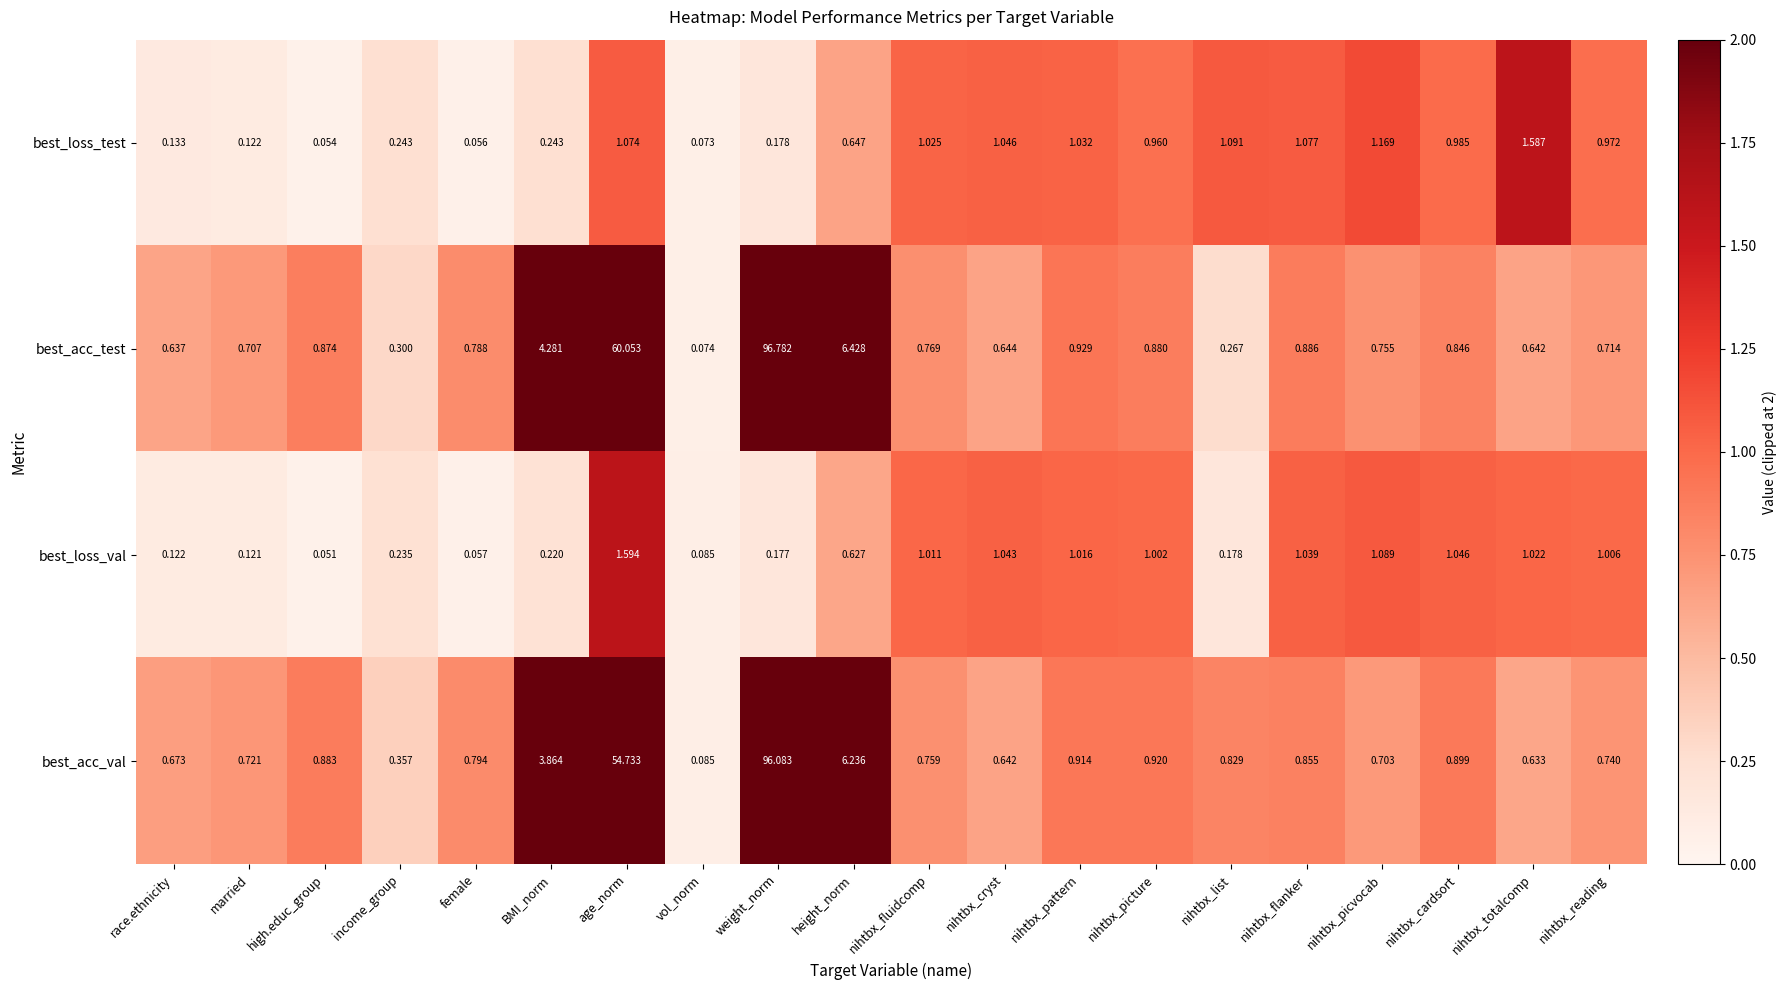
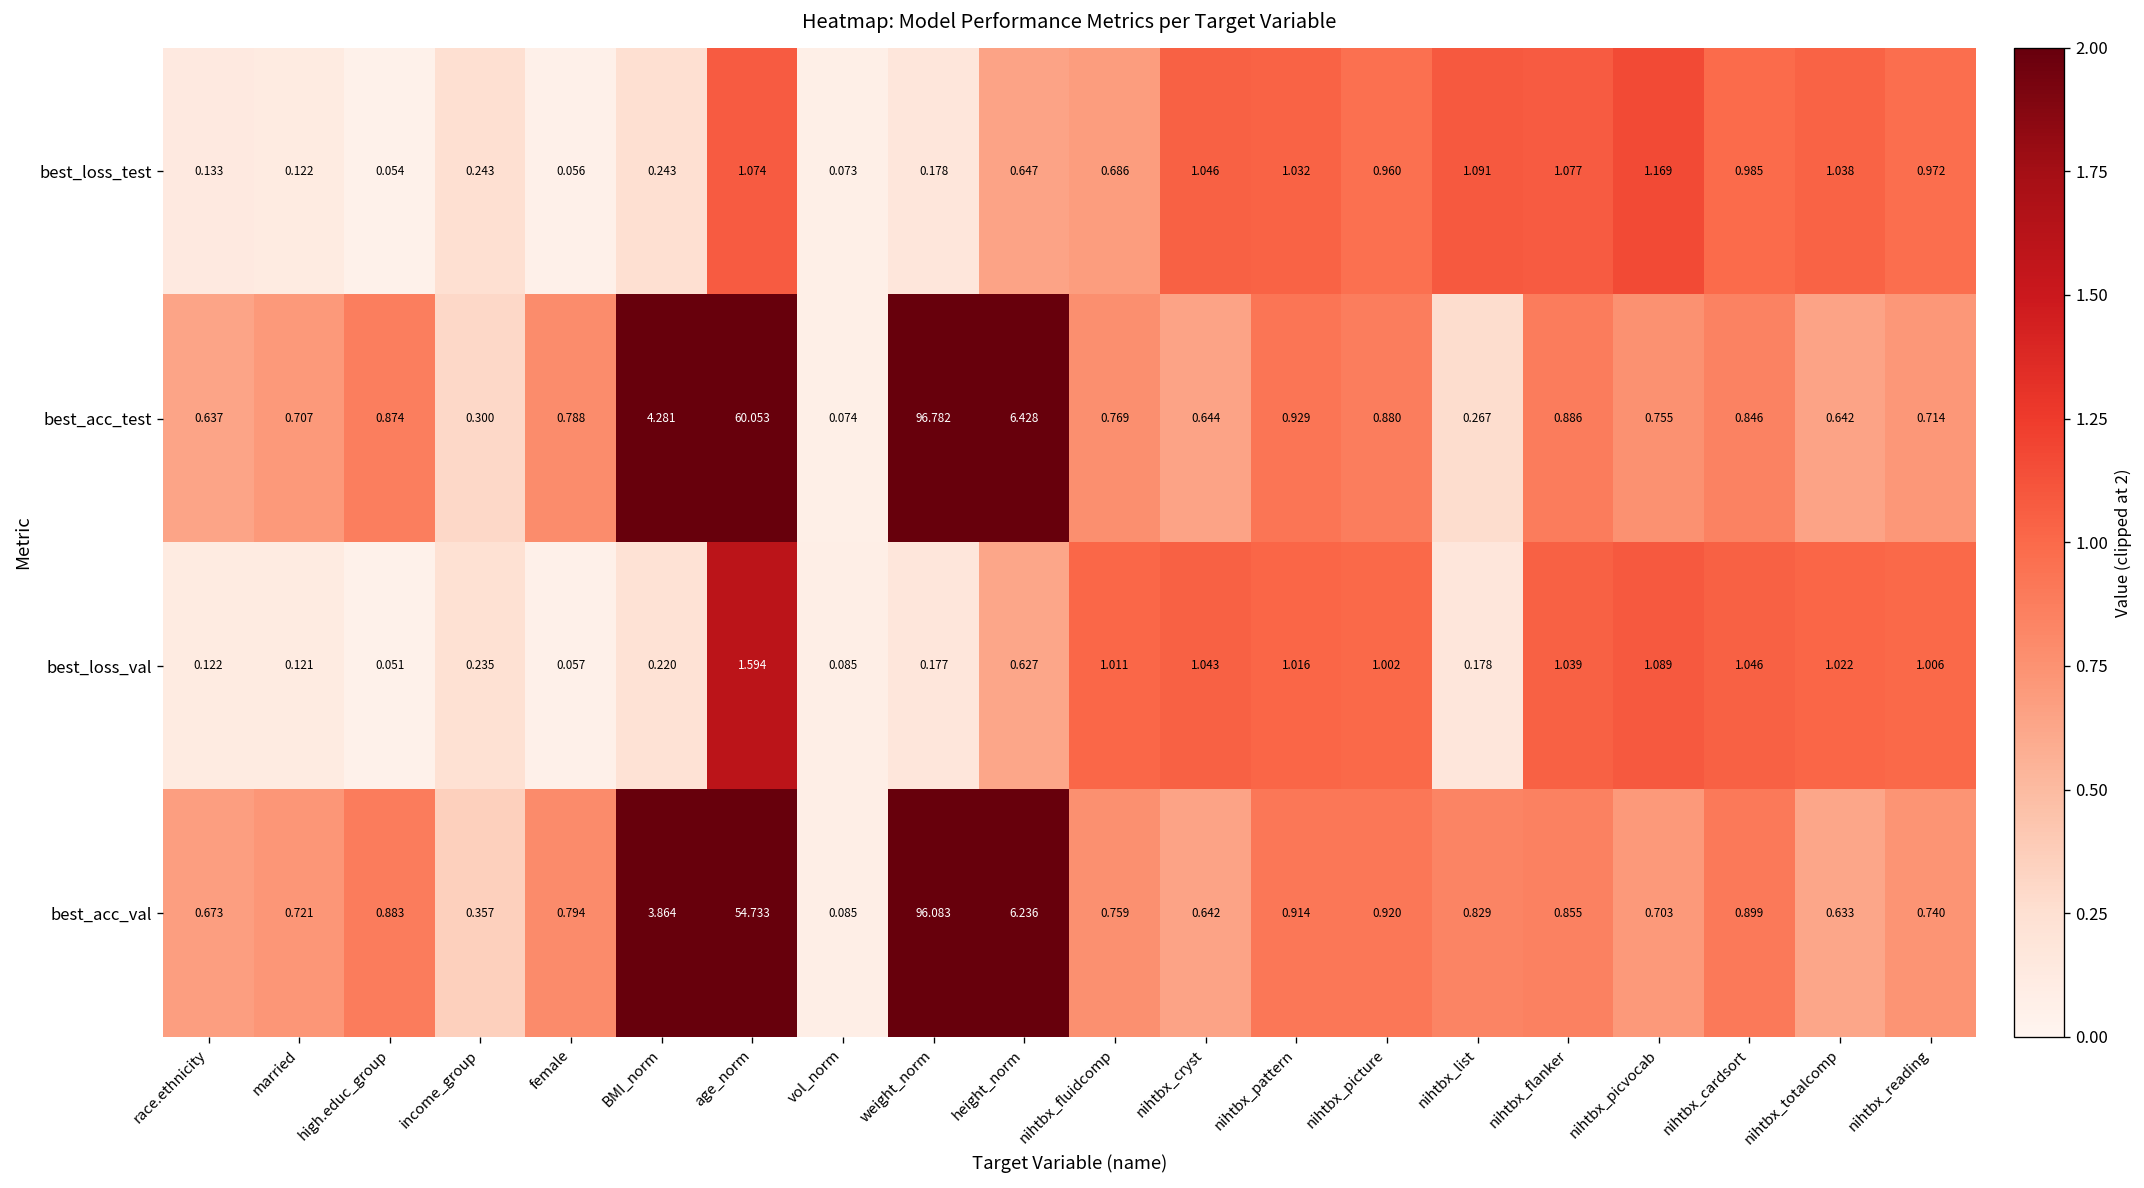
best_loss_test, nihtbx_fluidcomp: 1.025 -> 0.686
best_loss_test, nihtbx_totalcomp: 1.587 -> 1.038
